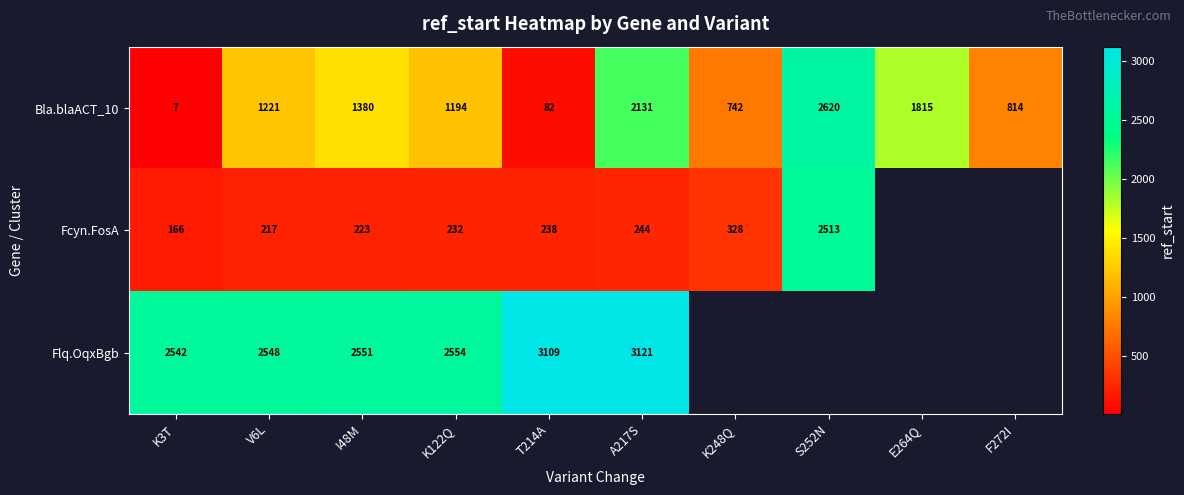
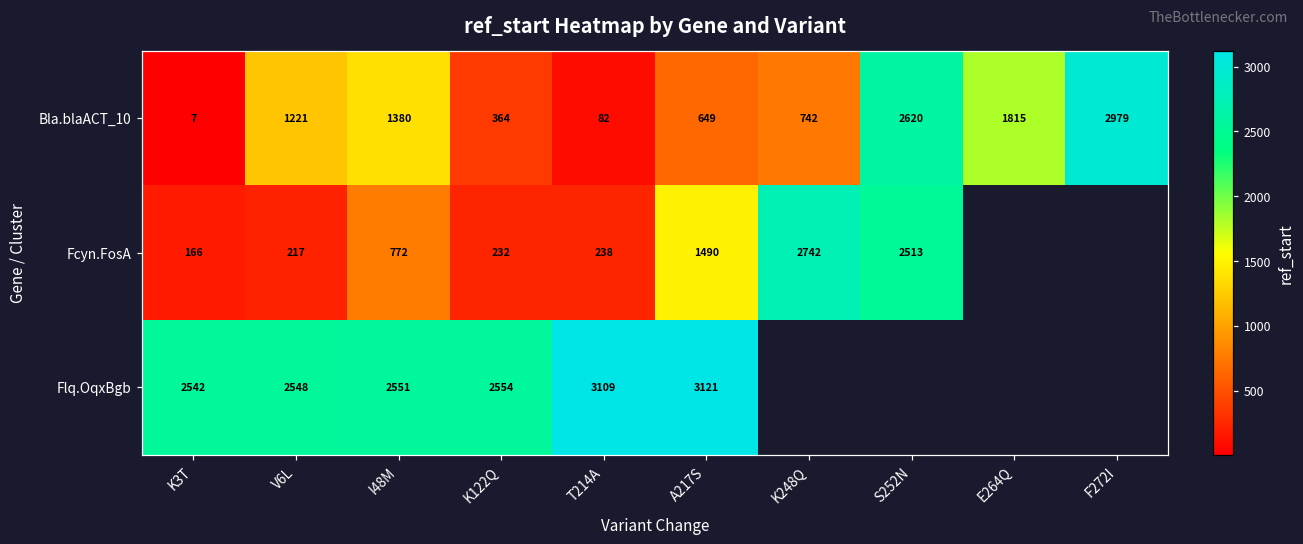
Bla.blaACT_10, K122Q: 1194 -> 364
Bla.blaACT_10, A217S: 2131 -> 649
Bla.blaACT_10, F272I: 814 -> 2979
Fcyn.FosA, I48M: 223 -> 772
Fcyn.FosA, A217S: 244 -> 1490
Fcyn.FosA, K248Q: 328 -> 2742
